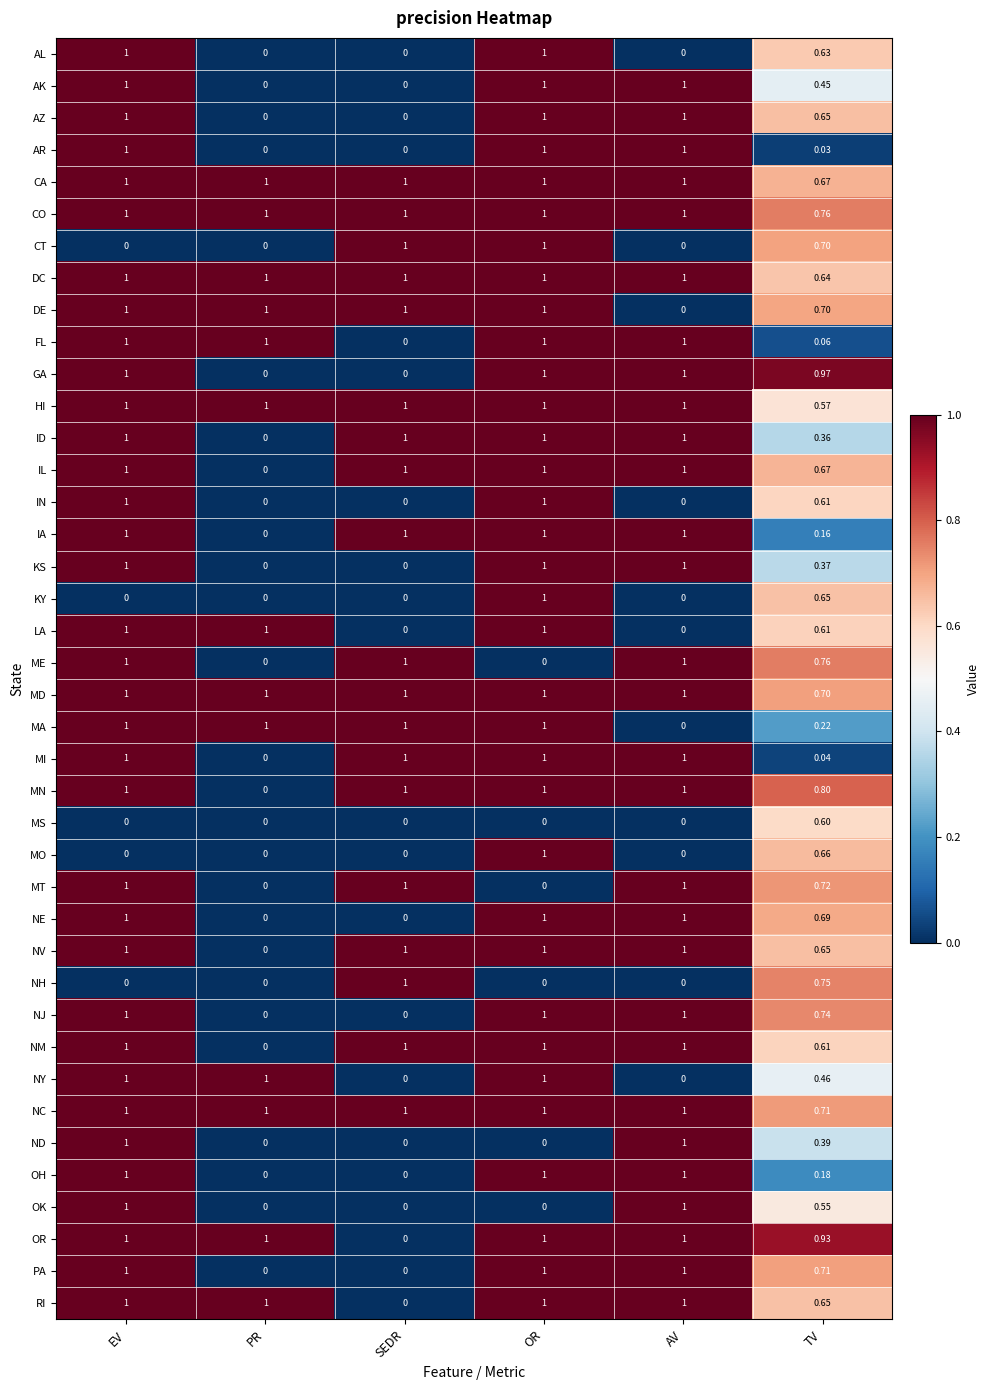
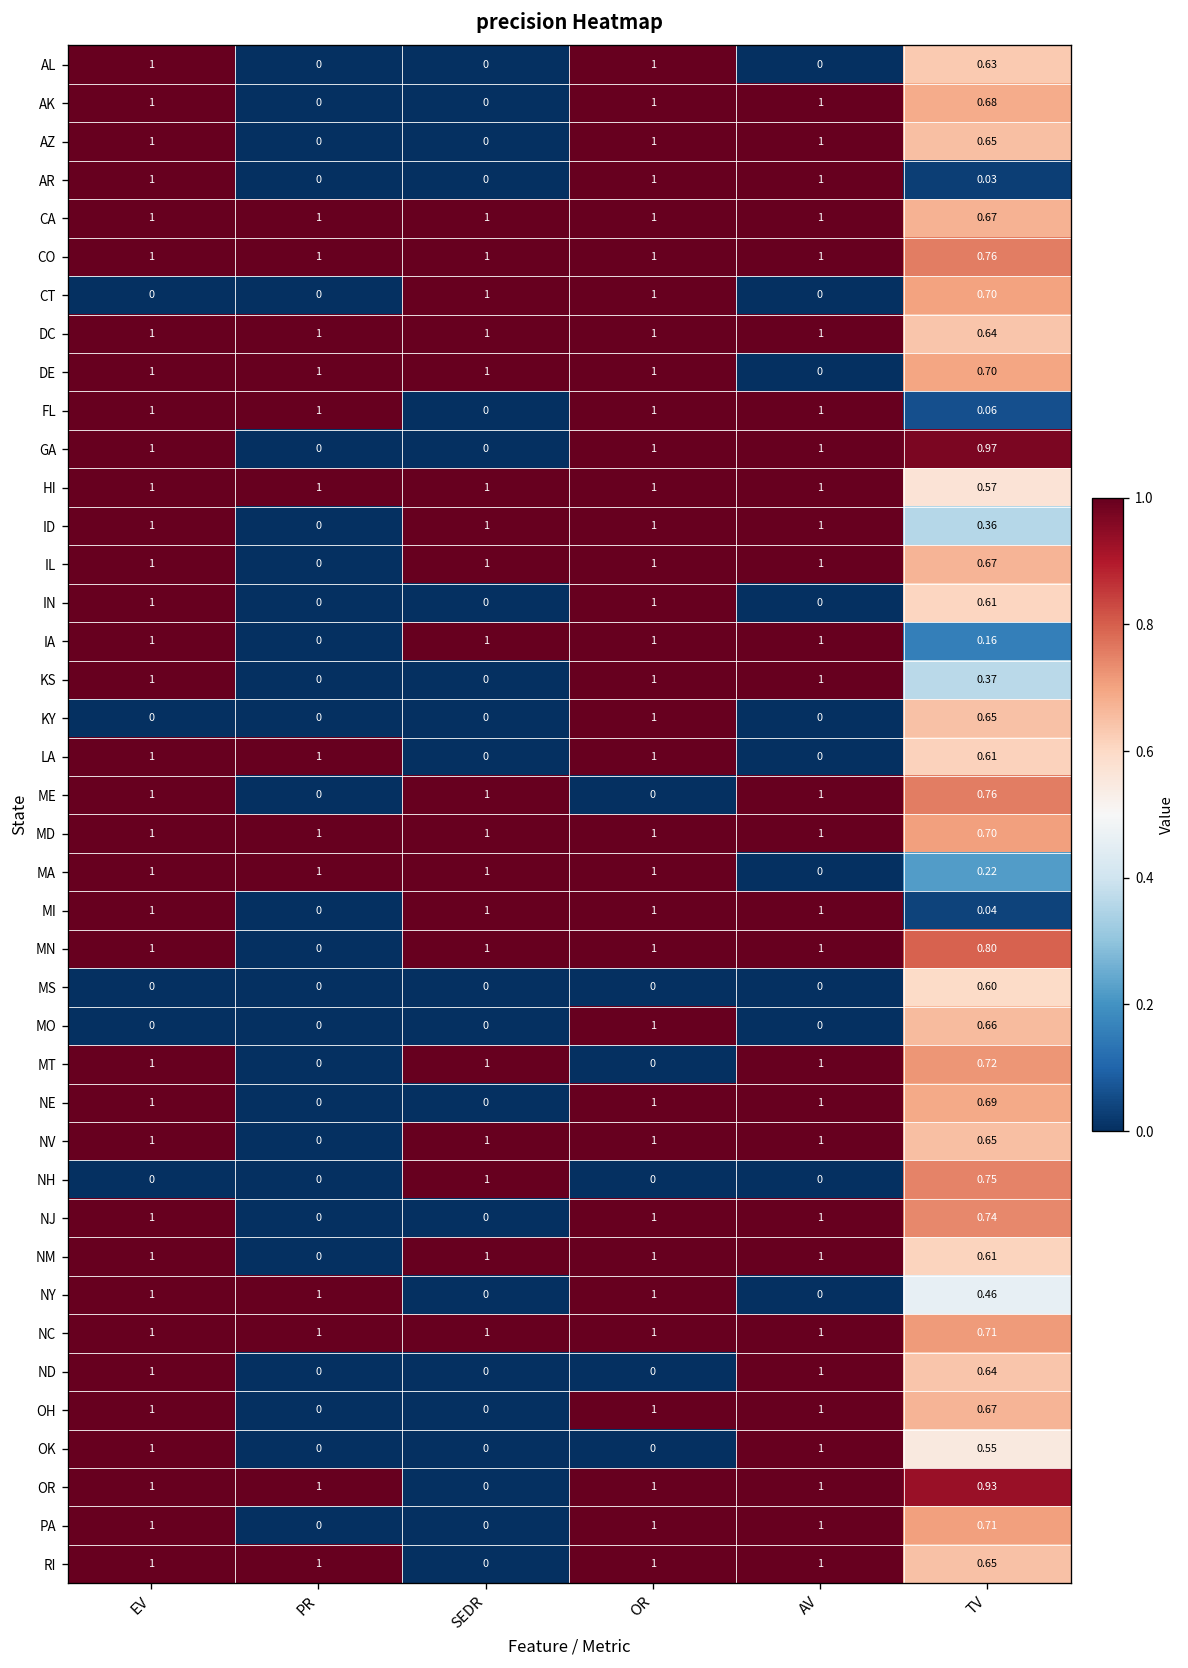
AK, TV: 0.45 -> 0.68
ND, TV: 0.39 -> 0.64
OH, TV: 0.18 -> 0.67
